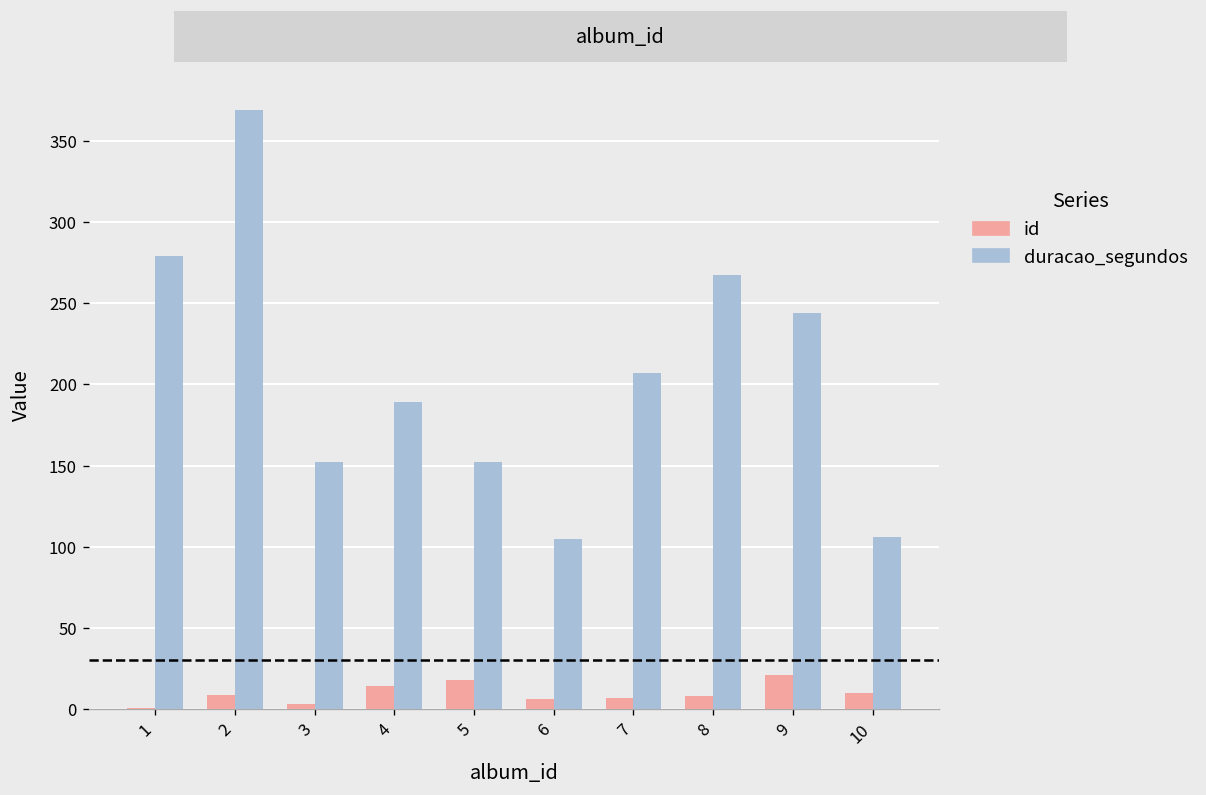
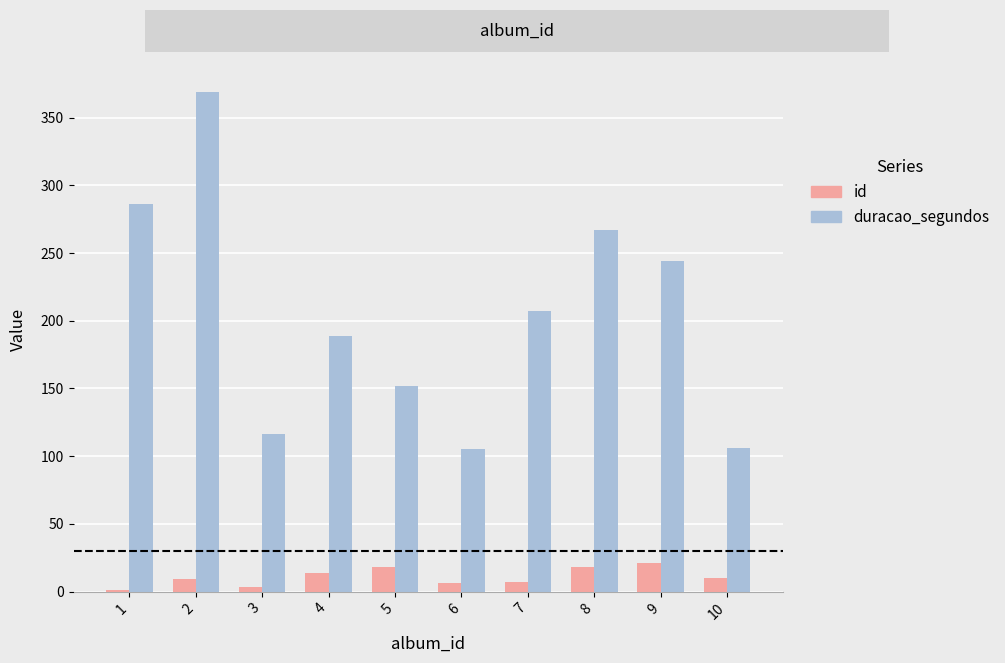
duracao_segundos, 1: 279 -> 286
duracao_segundos, 3: 152 -> 116
id, 8: 8 -> 18
